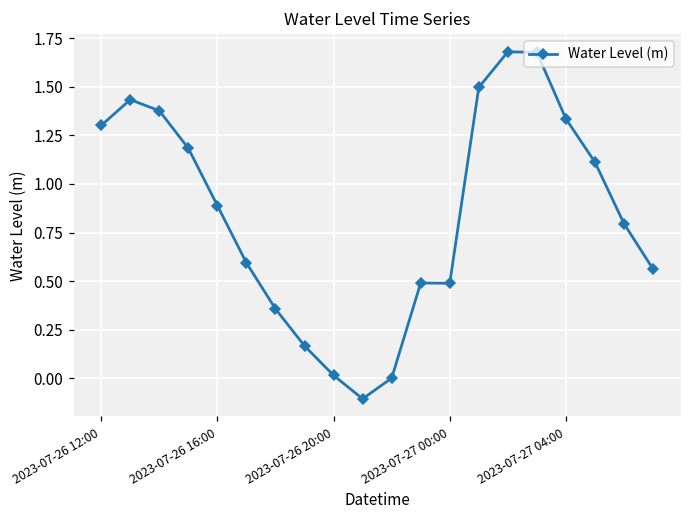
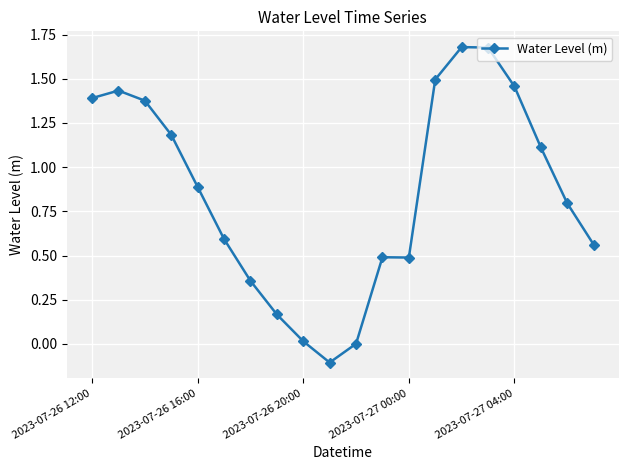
2023-07-26 12:00: 1.30 -> 1.39
2023-07-27 04:00: 1.33 -> 1.46
